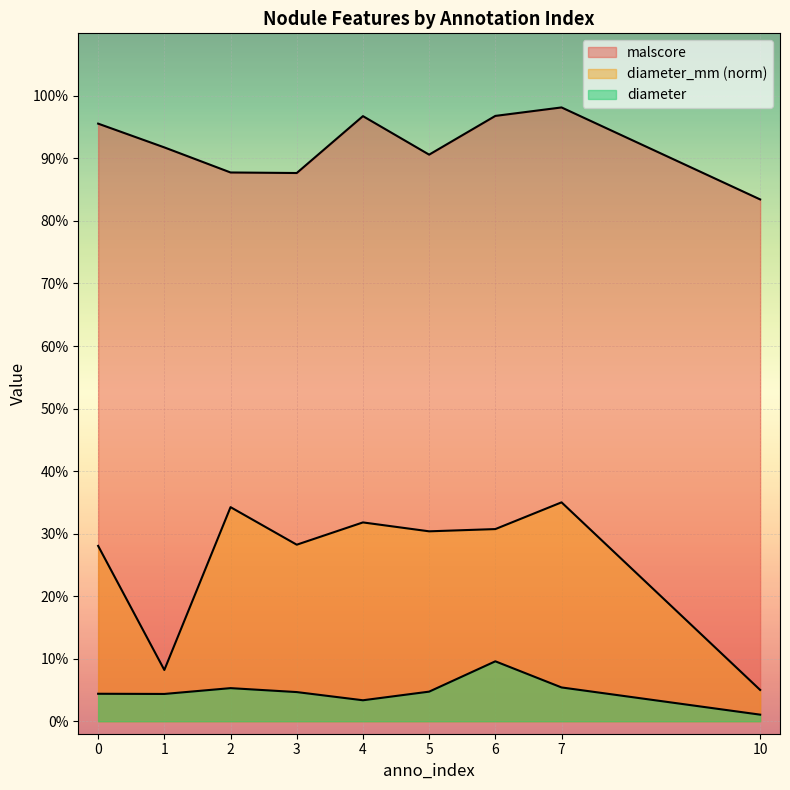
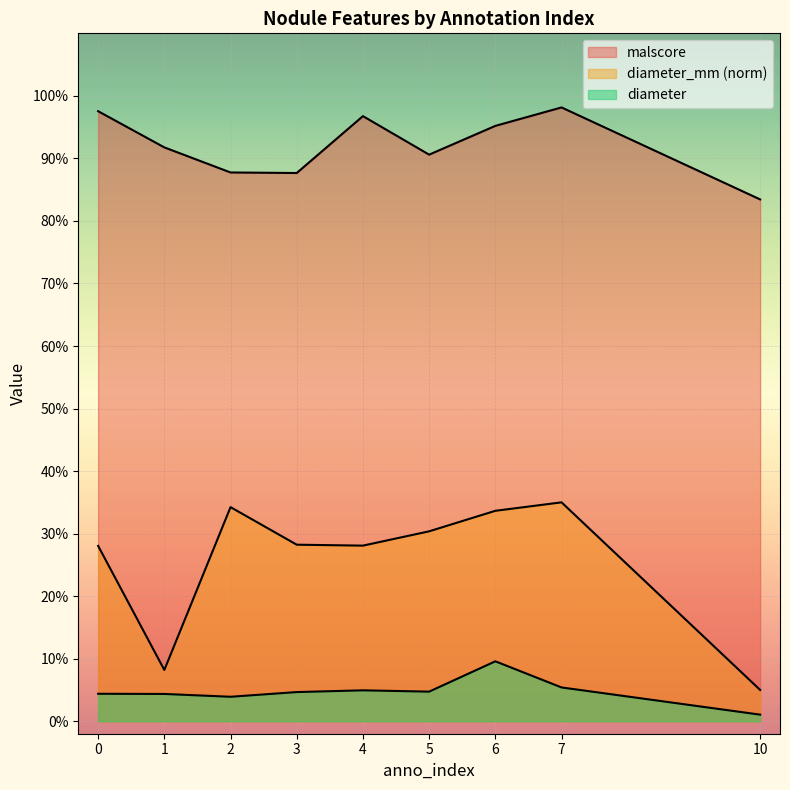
malscore, 0: 96% -> 98%
diameter, 2: 5% -> 4%
diameter_mm (norm), 4: 32% -> 28%
diameter, 4: 3% -> 5%
malscore, 6: 97% -> 95%
diameter_mm (norm), 6: 31% -> 34%
